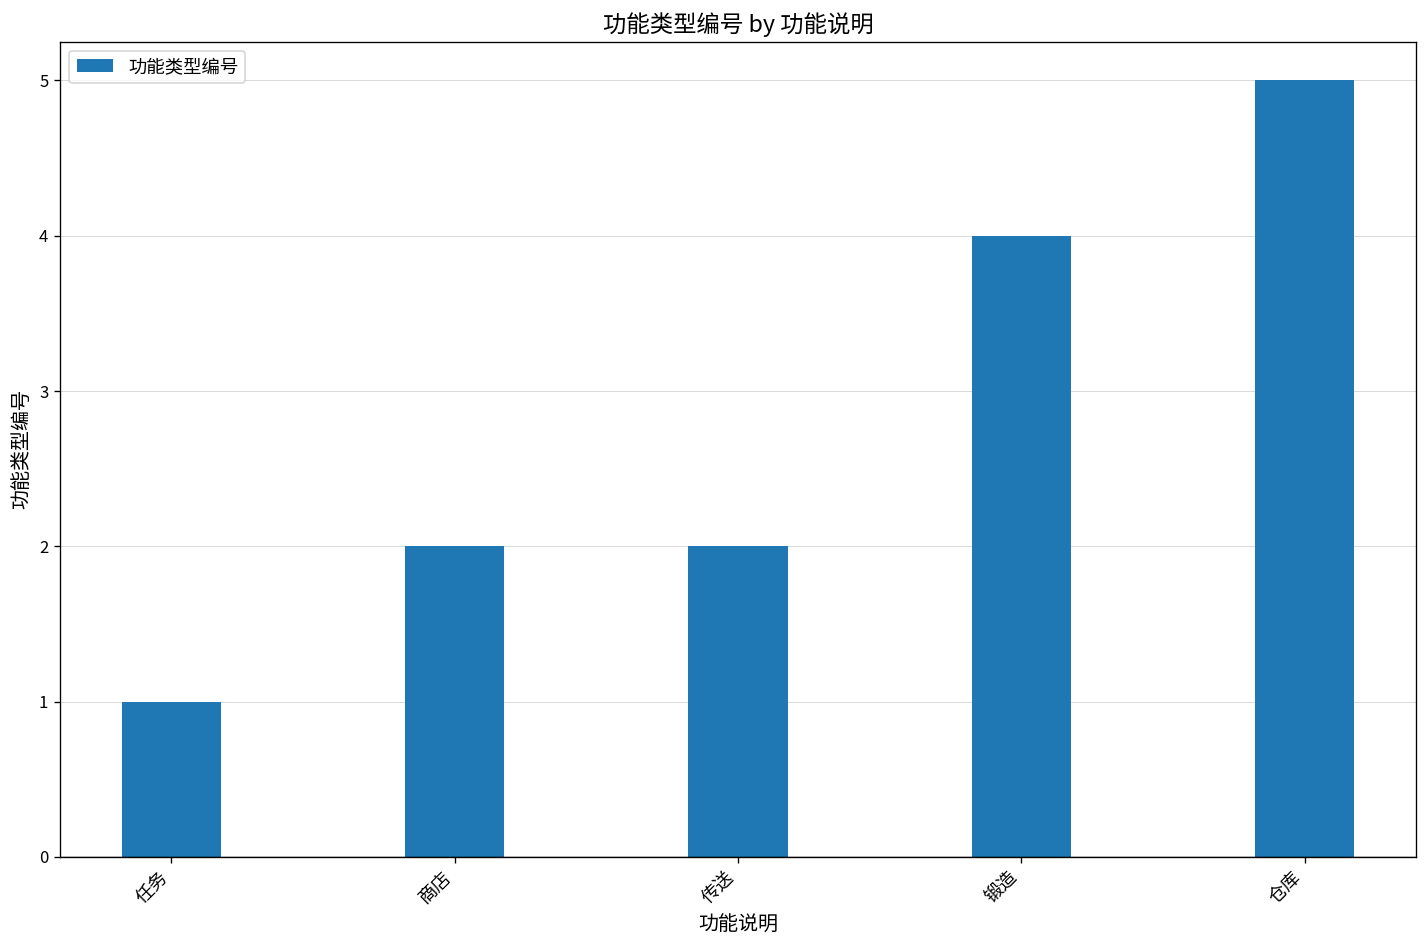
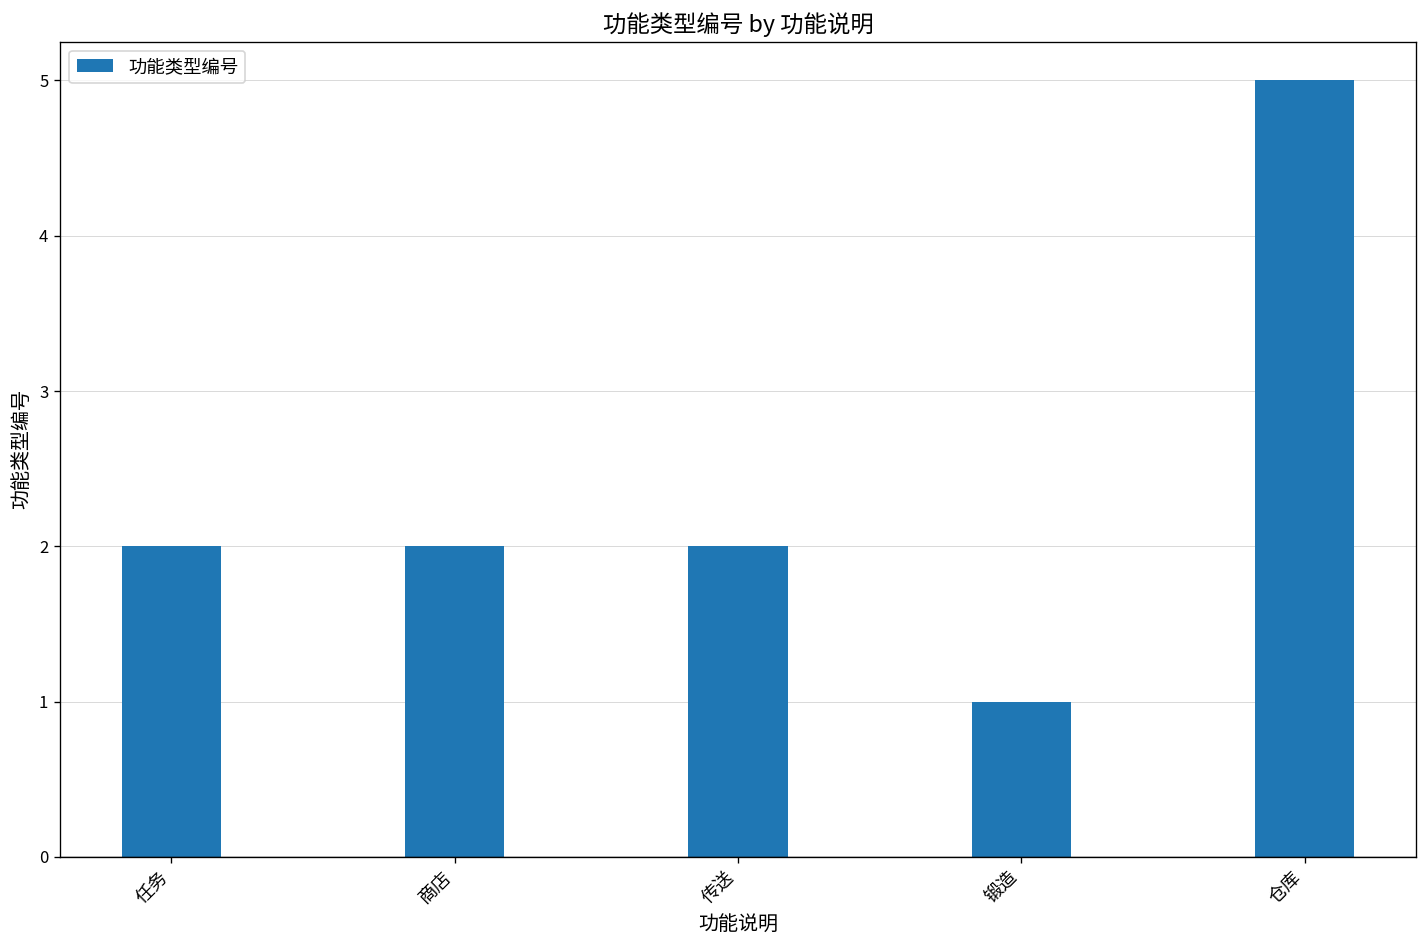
任务: 1 -> 2
锻造: 4 -> 1
